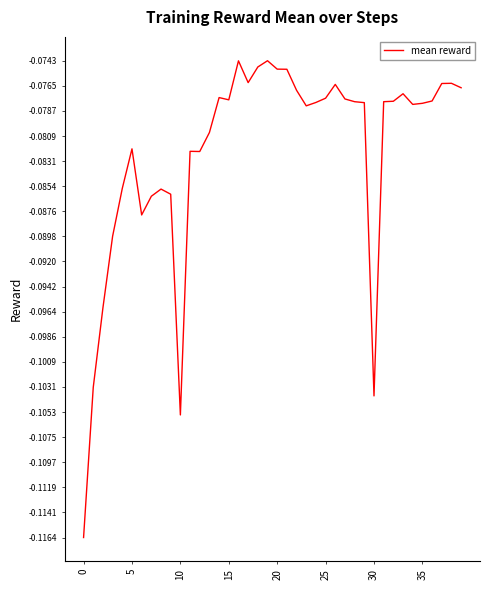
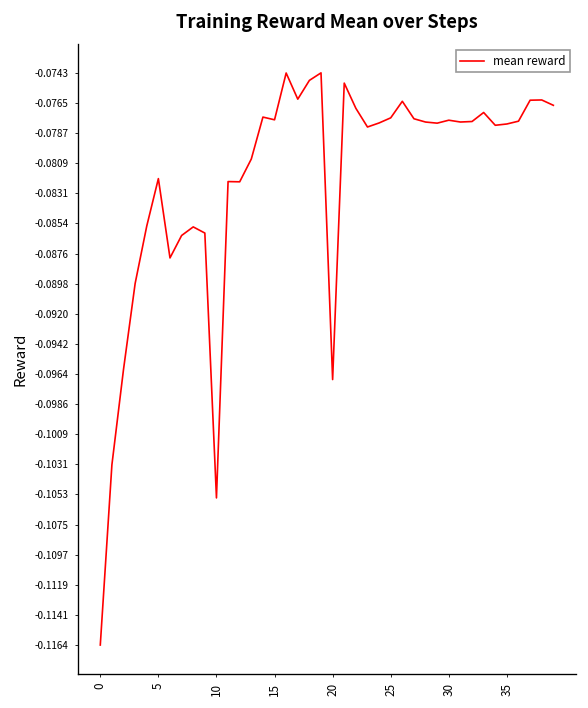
20: -0.0750 -> -0.0968
30: -0.1039 -> -0.0778
